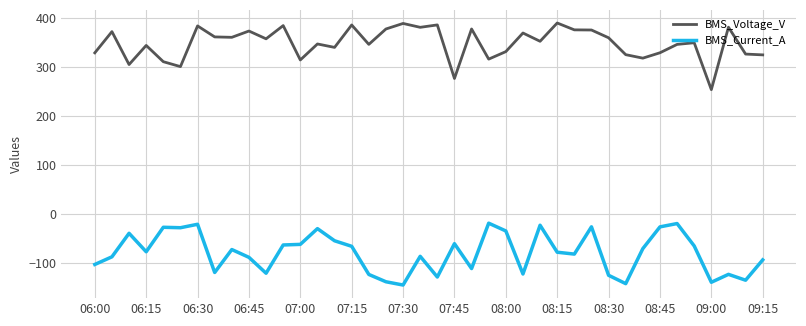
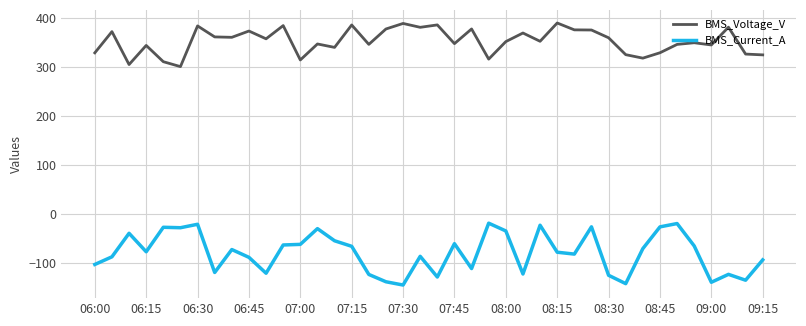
BMS_Voltage_V, 07:45: 280 -> 350
BMS_Voltage_V, 08:00: 330 -> 350
BMS_Voltage_V, 09:00: 250 -> 340
